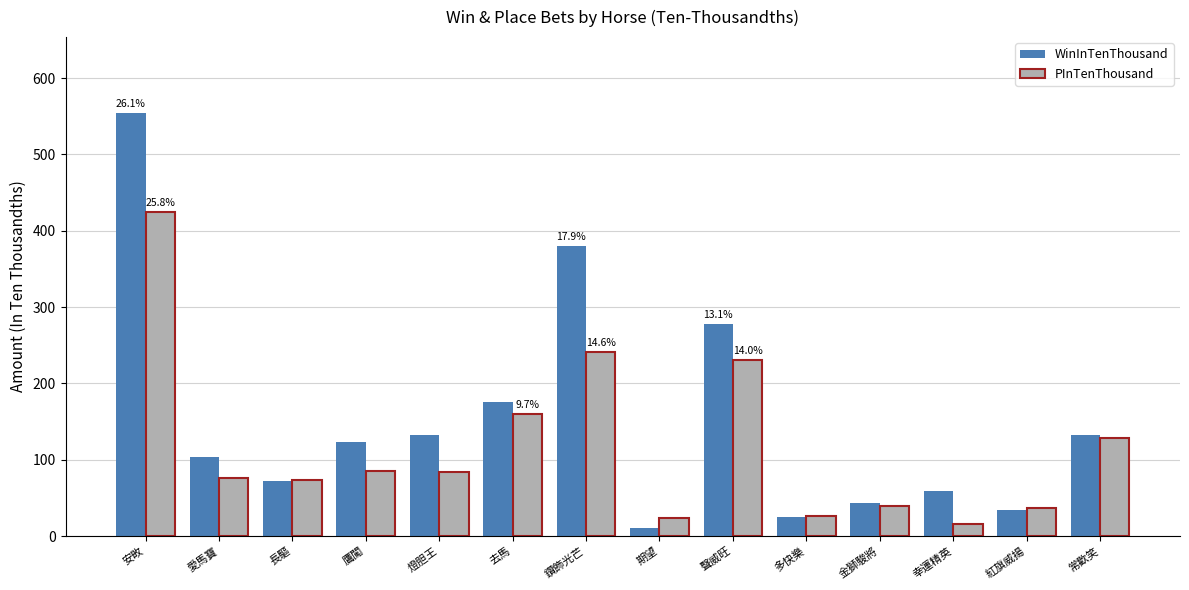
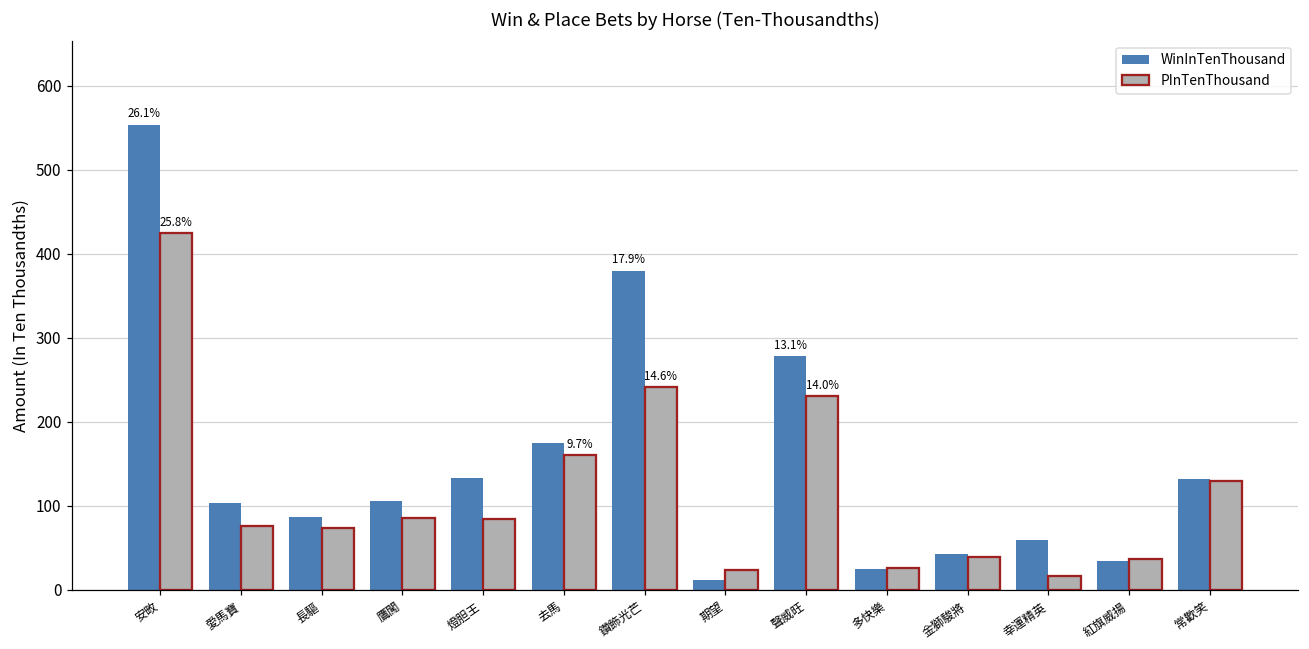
WinInTenThousand, 長驅: 70 -> 90
WinInTenThousand, 鷹闖: 120 -> 110
